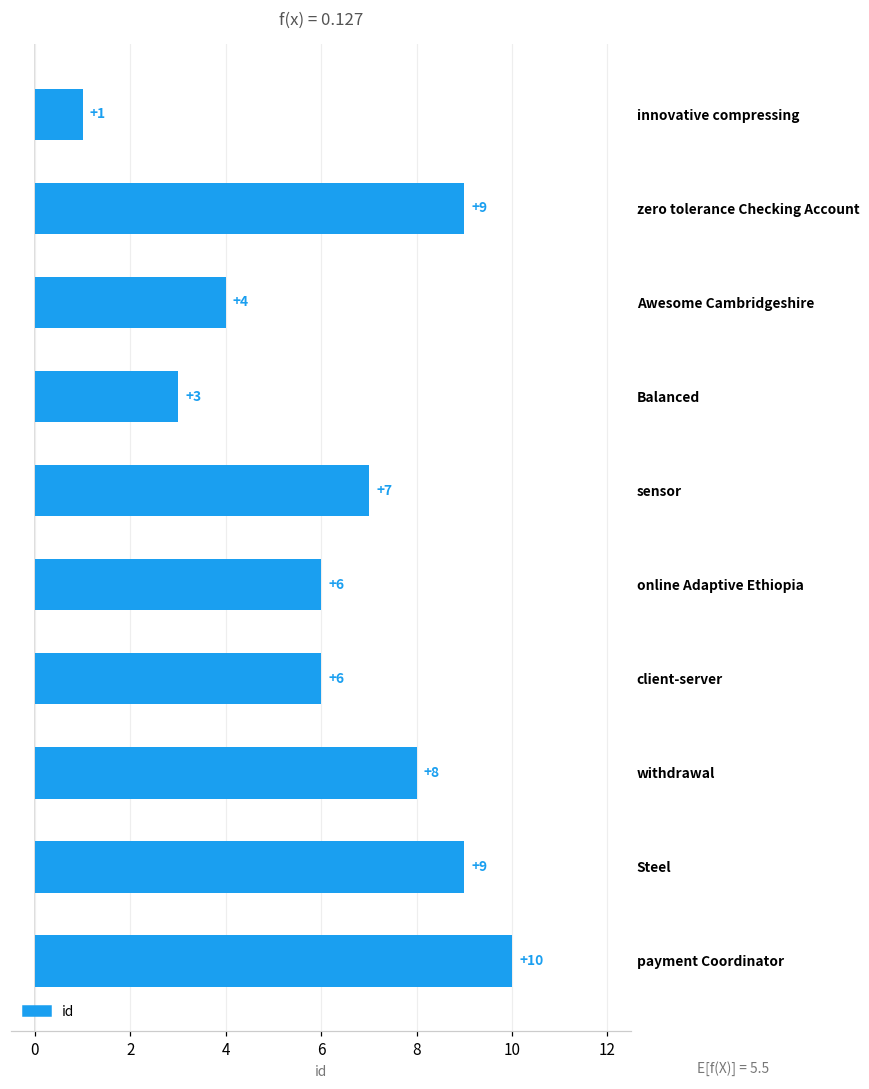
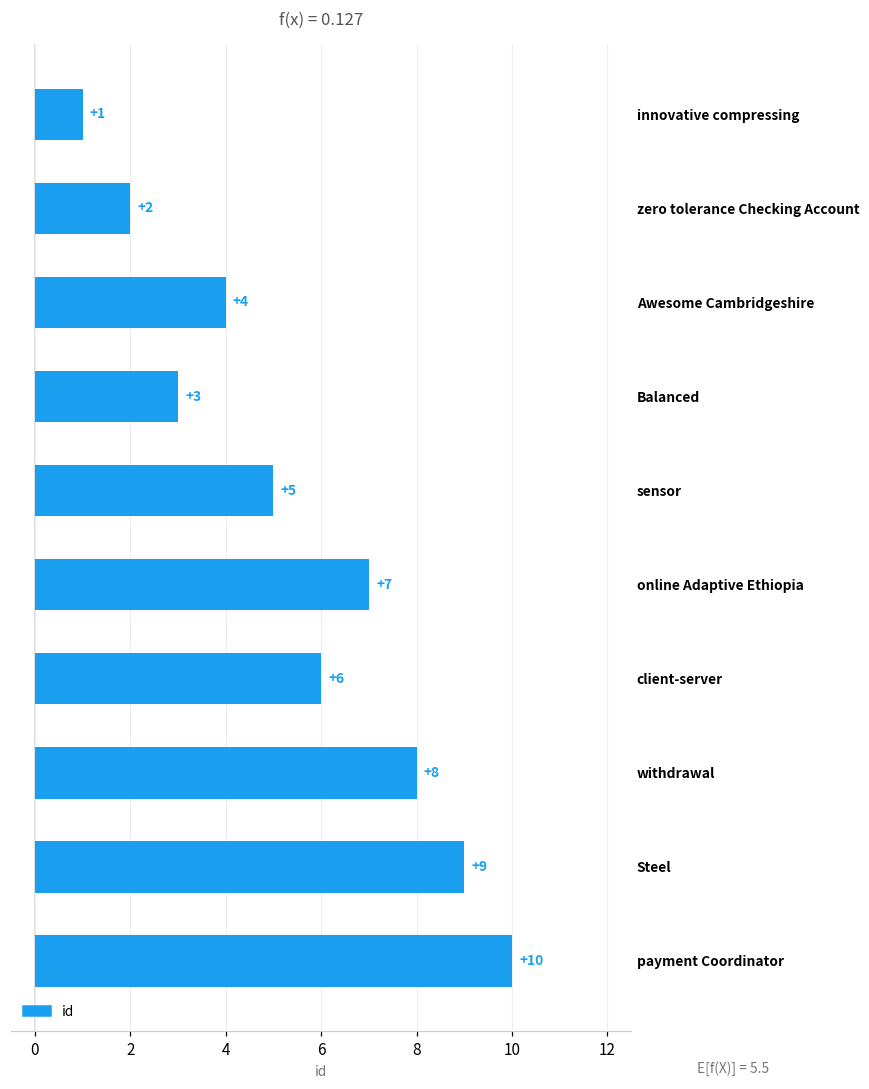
zero tolerance Checking Account: +9 -> +2
sensor: +7 -> +5
online Adaptive Ethiopia: +6 -> +7
